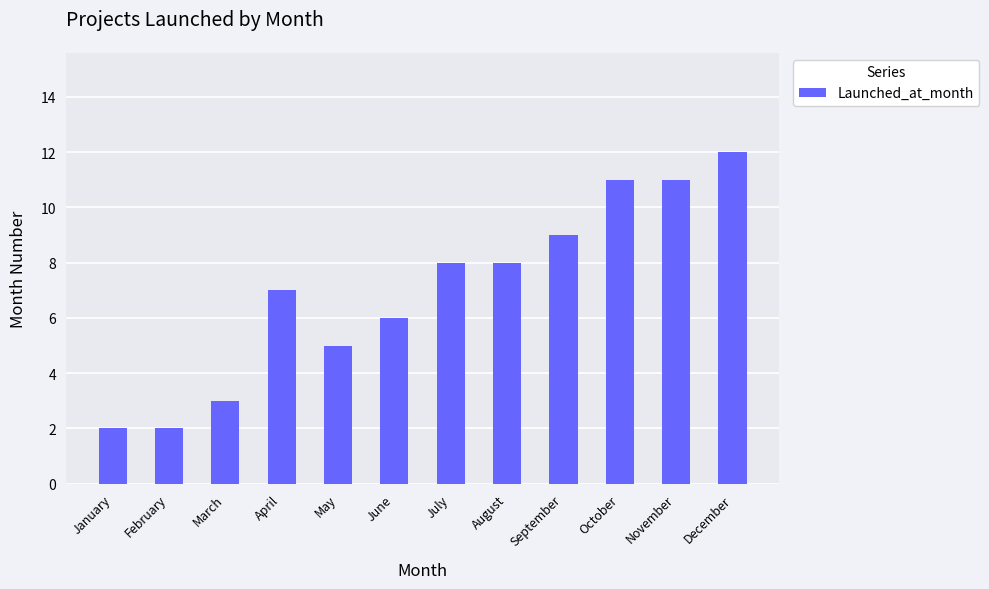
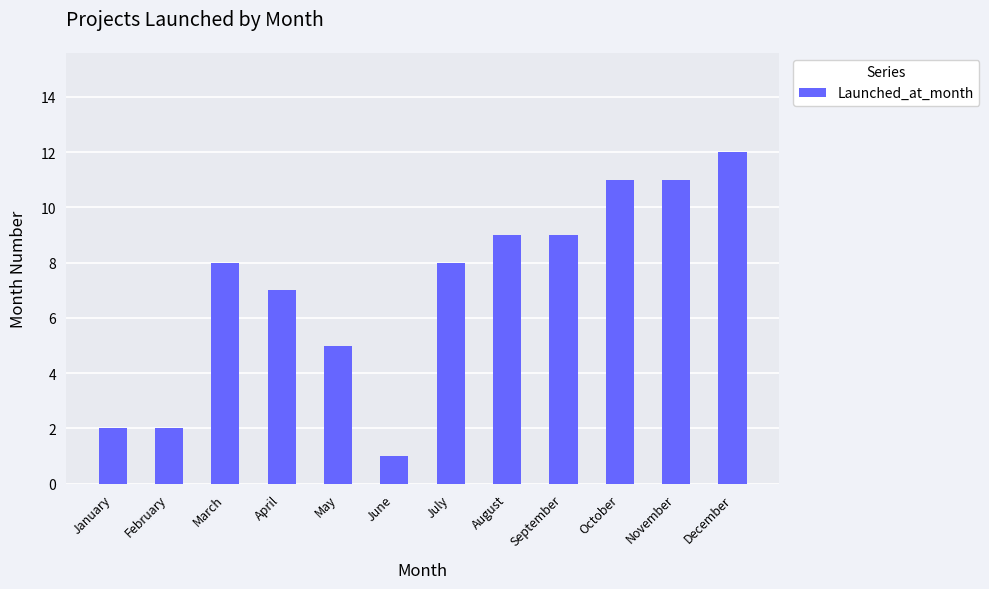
March: 3 -> 8
June: 6 -> 1
August: 8 -> 9
